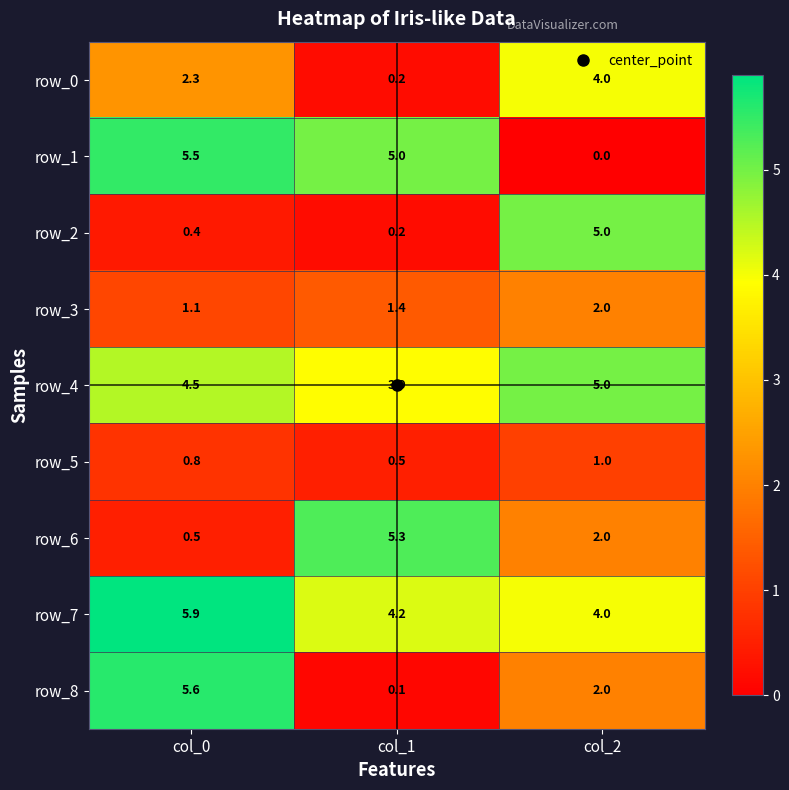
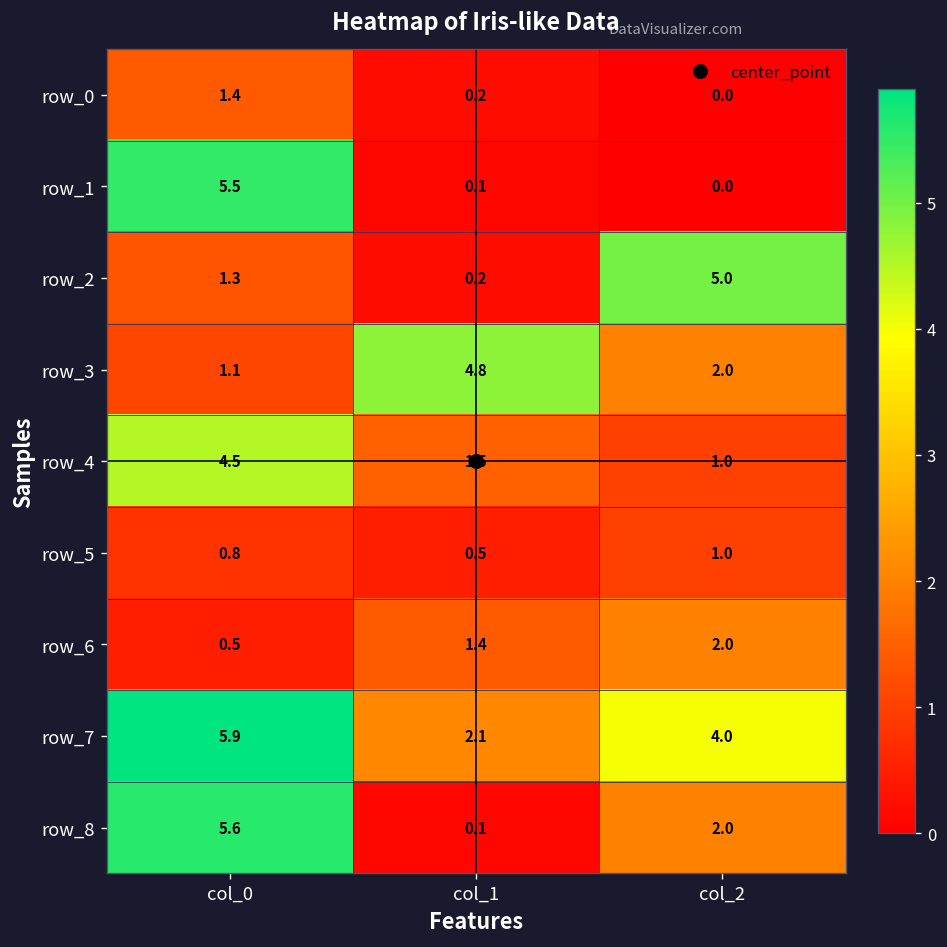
row_0, col_0: 2.3 -> 1.4
row_0, col_2: 4.0 -> 0.0
row_1, col_1: 5.0 -> 0.1
row_2, col_0: 0.4 -> 1.3
row_3, col_1: 1.4 -> 4.8
row_4, col_1: 3.9 -> 1.5
row_4, col_2: 5.0 -> 1.0
row_6, col_1: 5.3 -> 1.4
row_7, col_1: 4.2 -> 2.1
